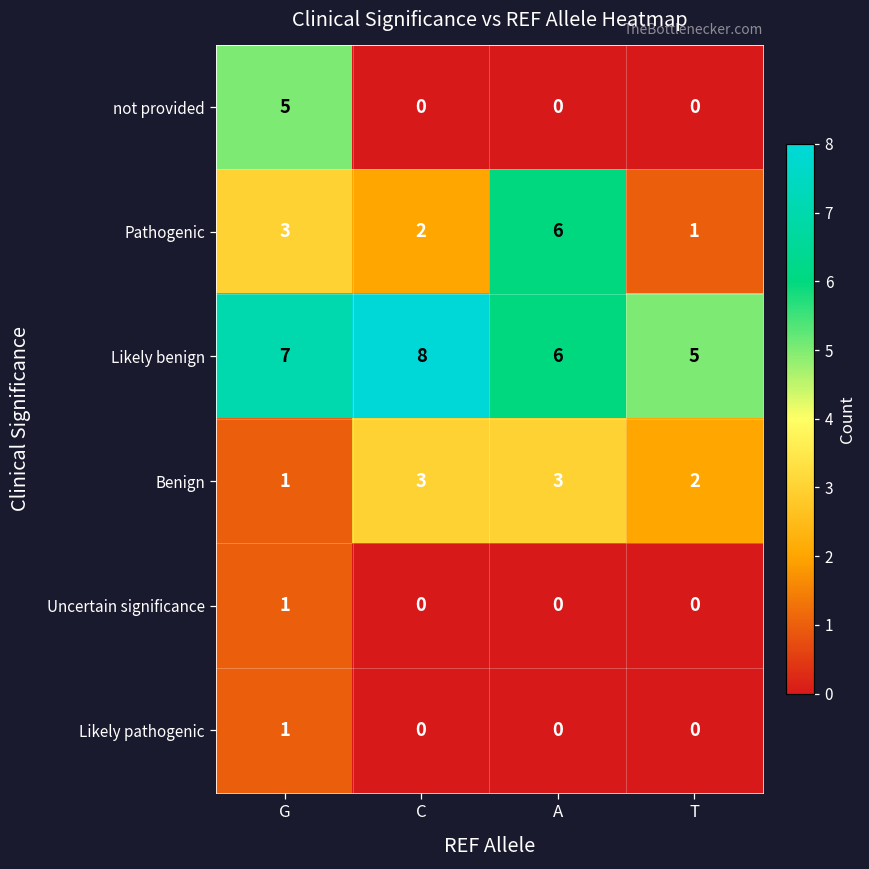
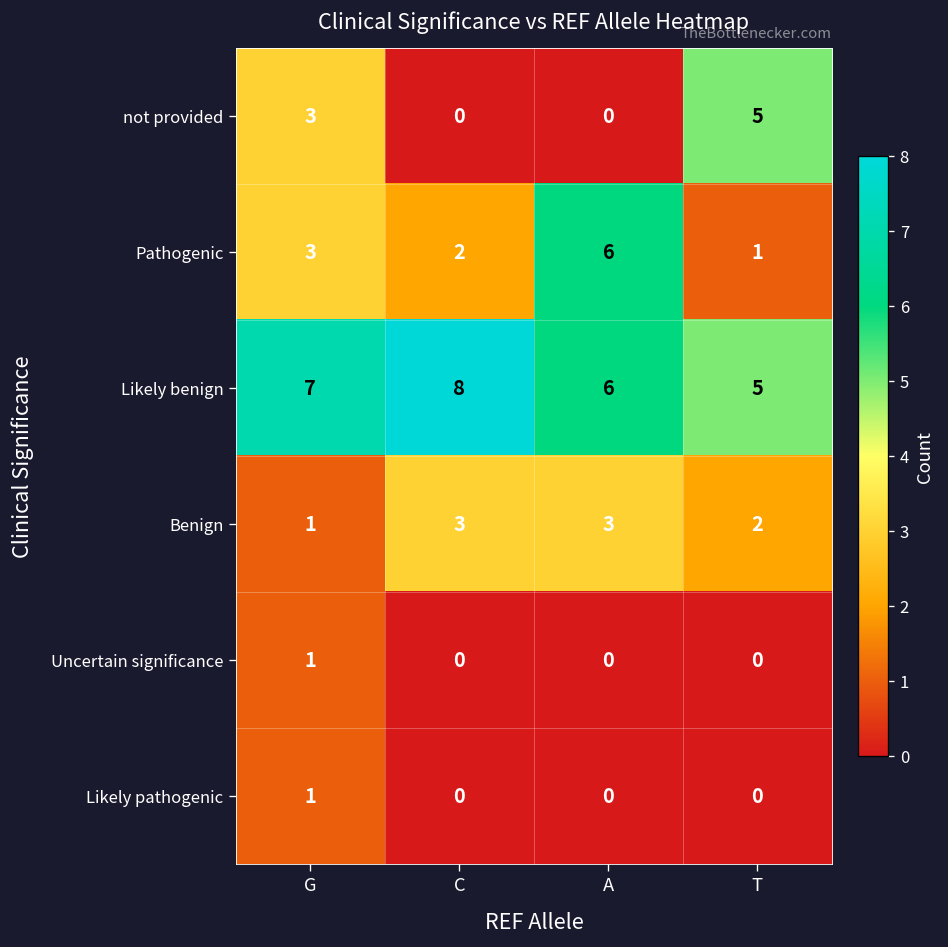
not provided, G: 5 -> 3
not provided, T: 0 -> 5
